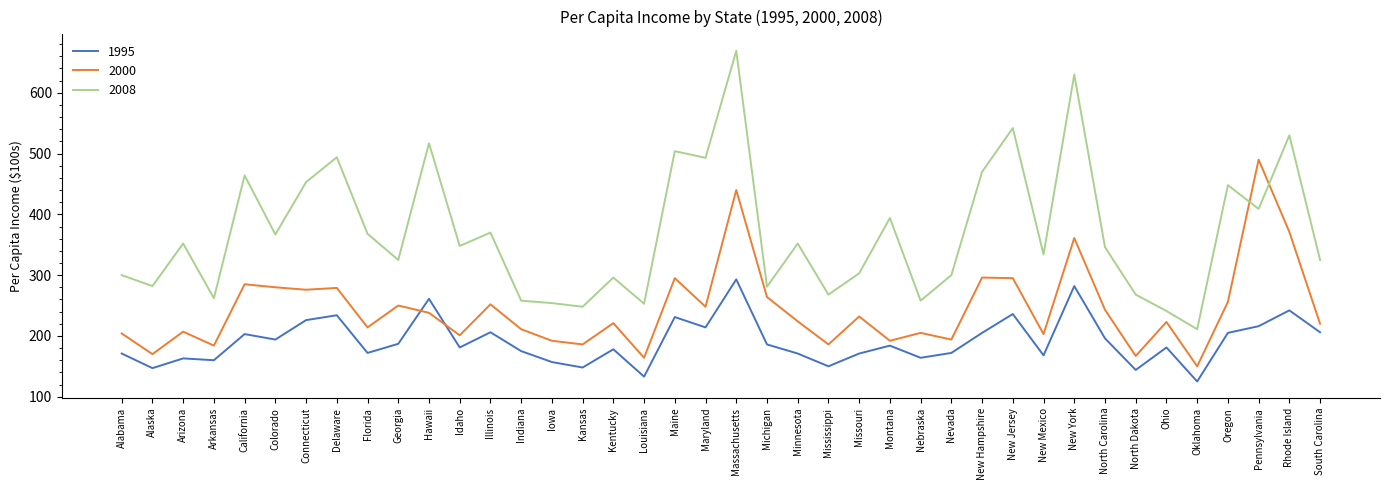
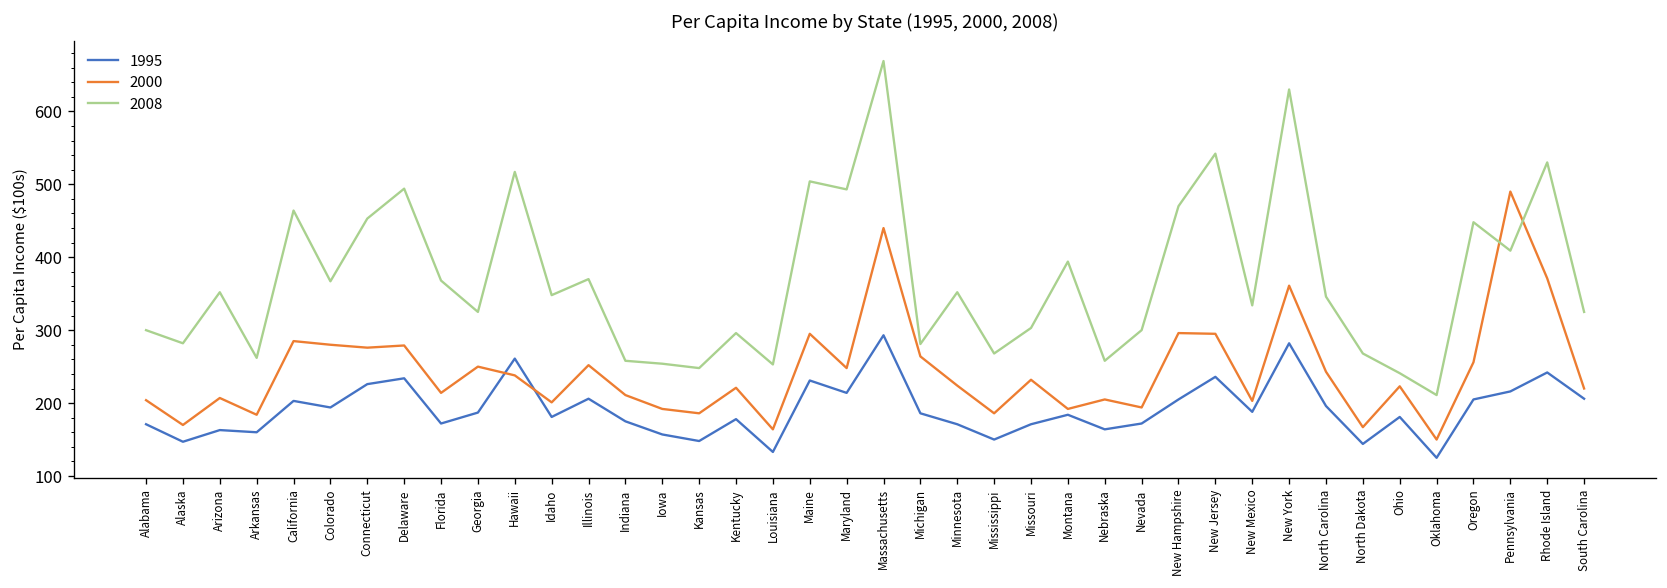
1995, New Mexico: 170 -> 190
